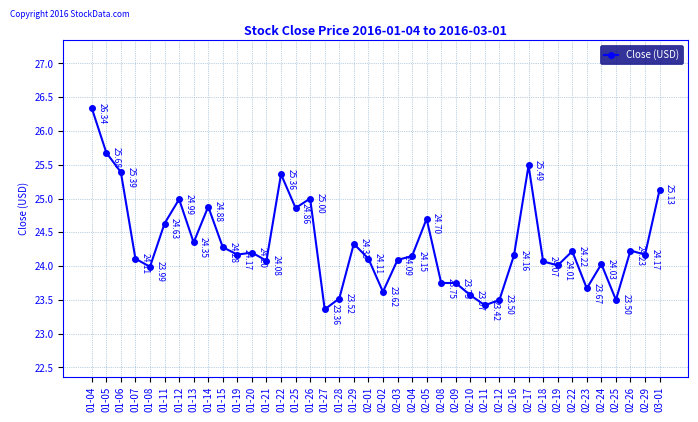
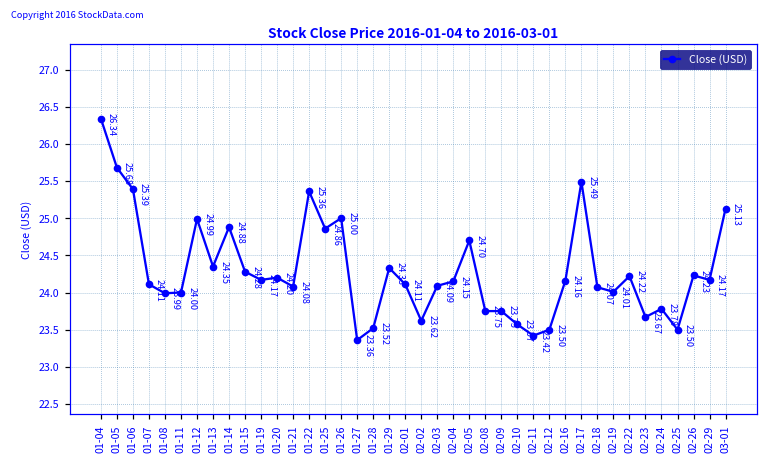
01-11: 24.63 -> 24.00
02-24: 24.03 -> 23.78
